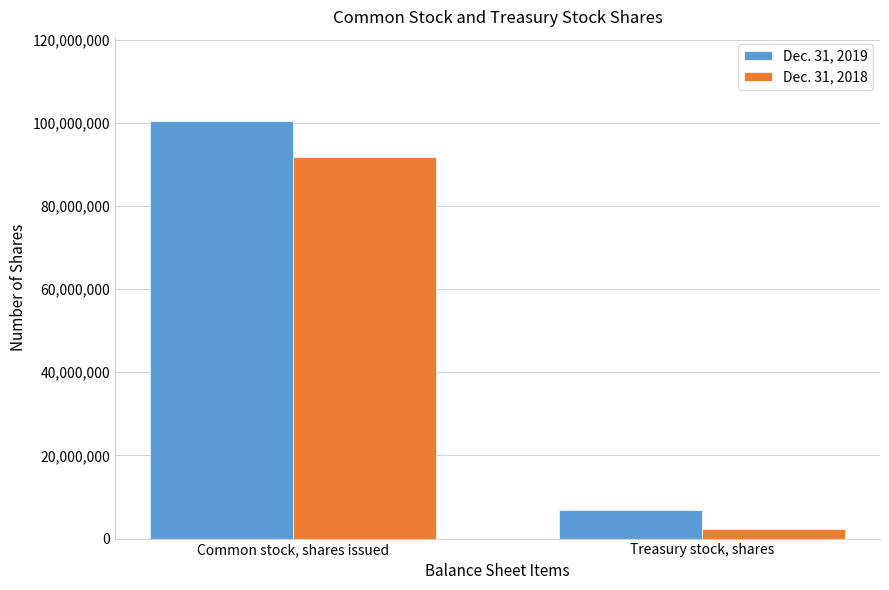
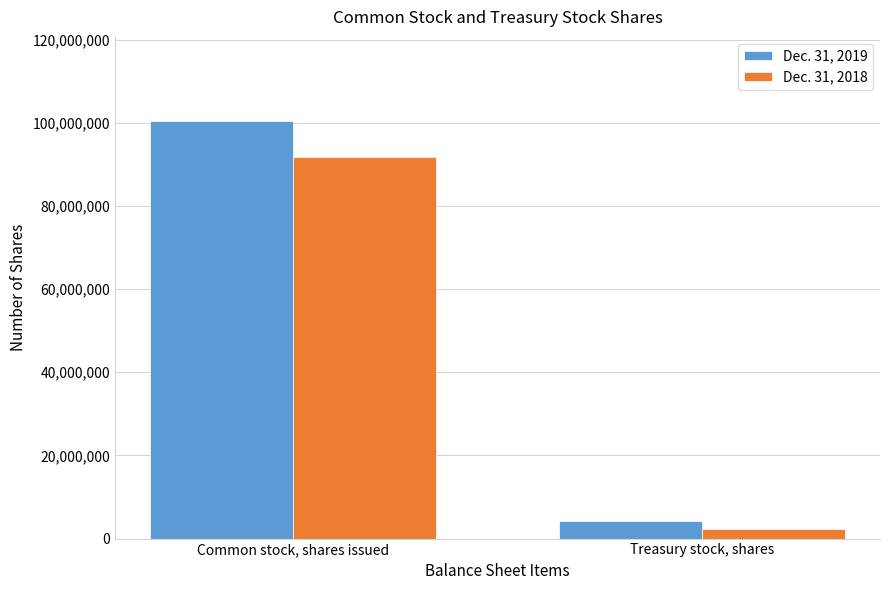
Dec. 31, 2019, Treasury stock, shares: 7,000,000 -> 4,000,000
